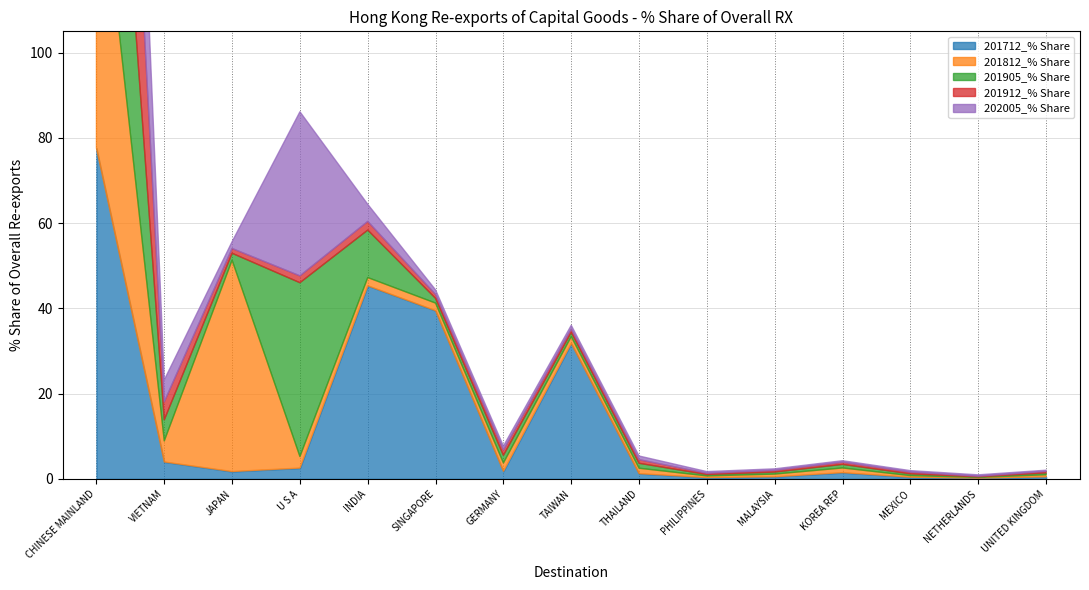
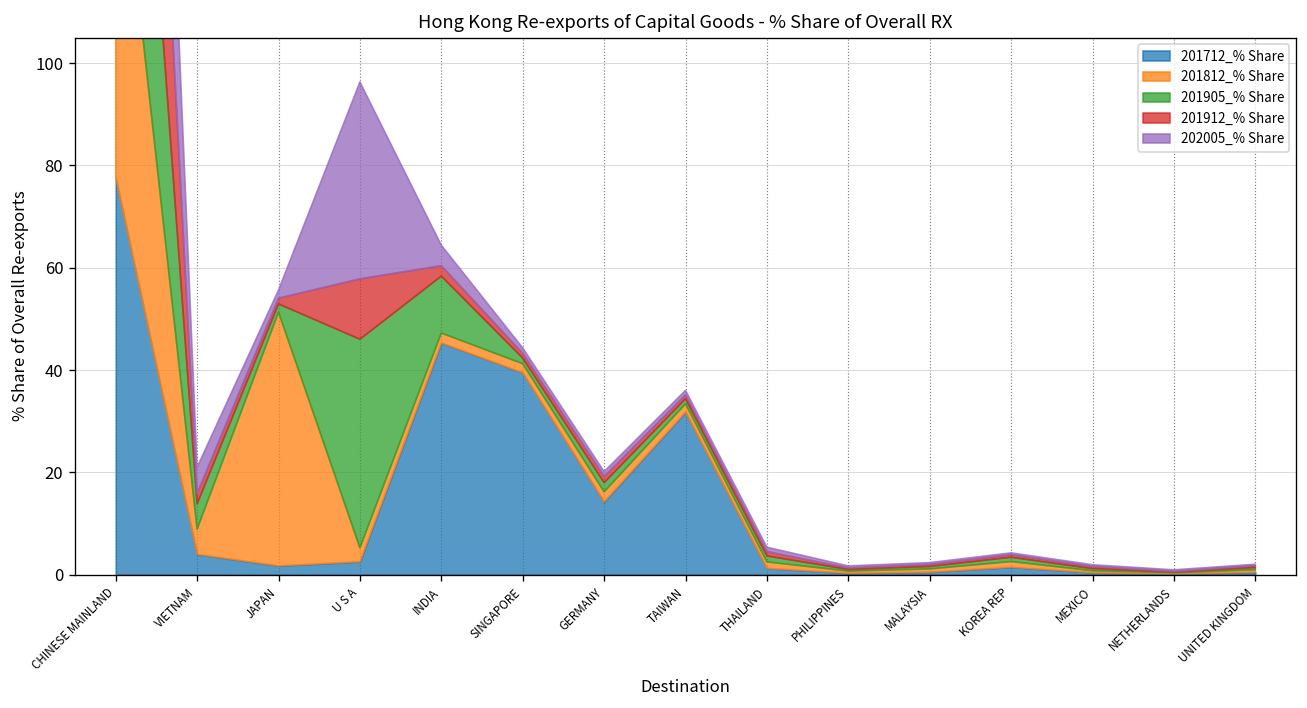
201912_% Share, VIETNAM: 4 -> 2
201912_% Share, U S A: 2 -> 12
201712_% Share, GERMANY: 2 -> 14
